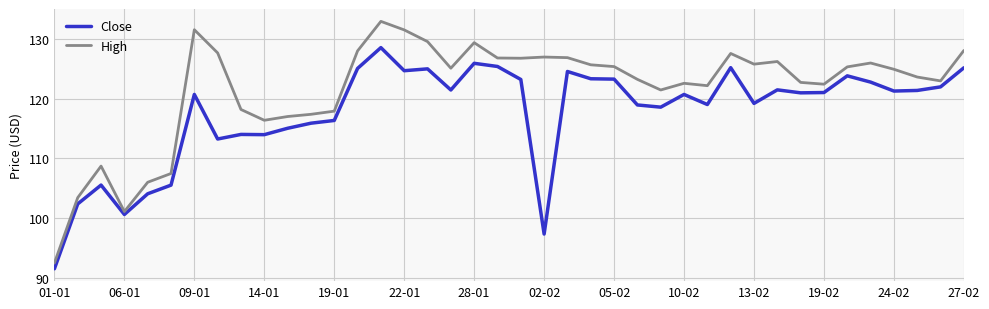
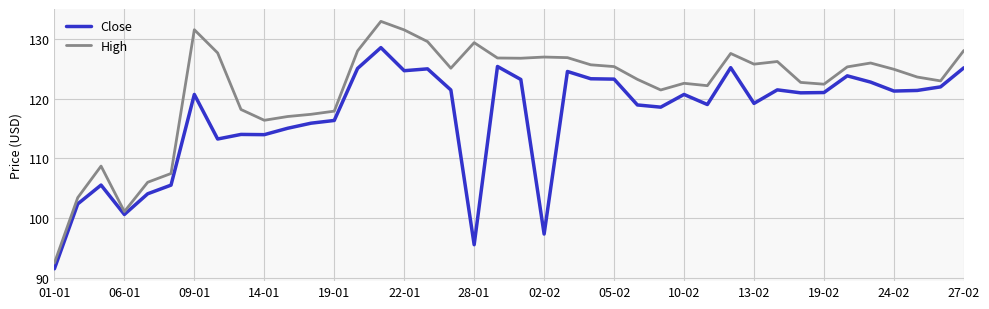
Close, 28-01: 126 -> 96
